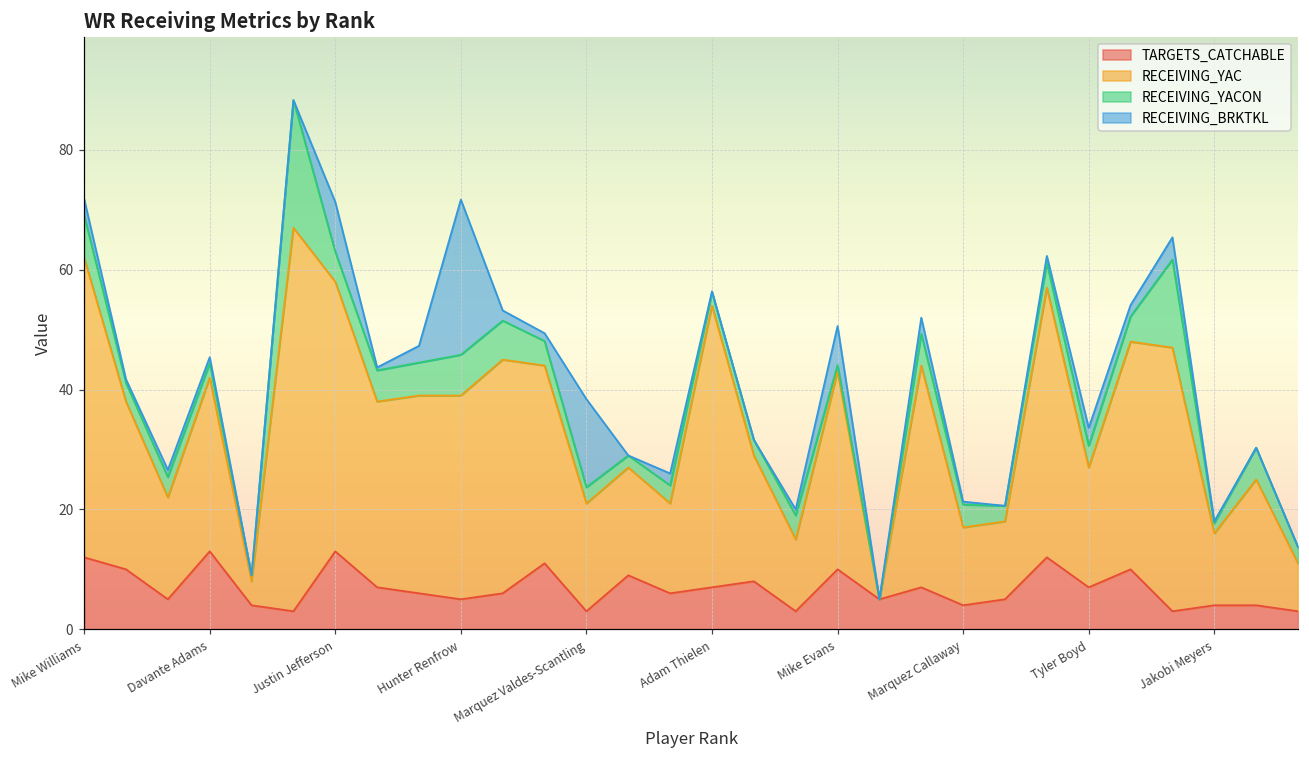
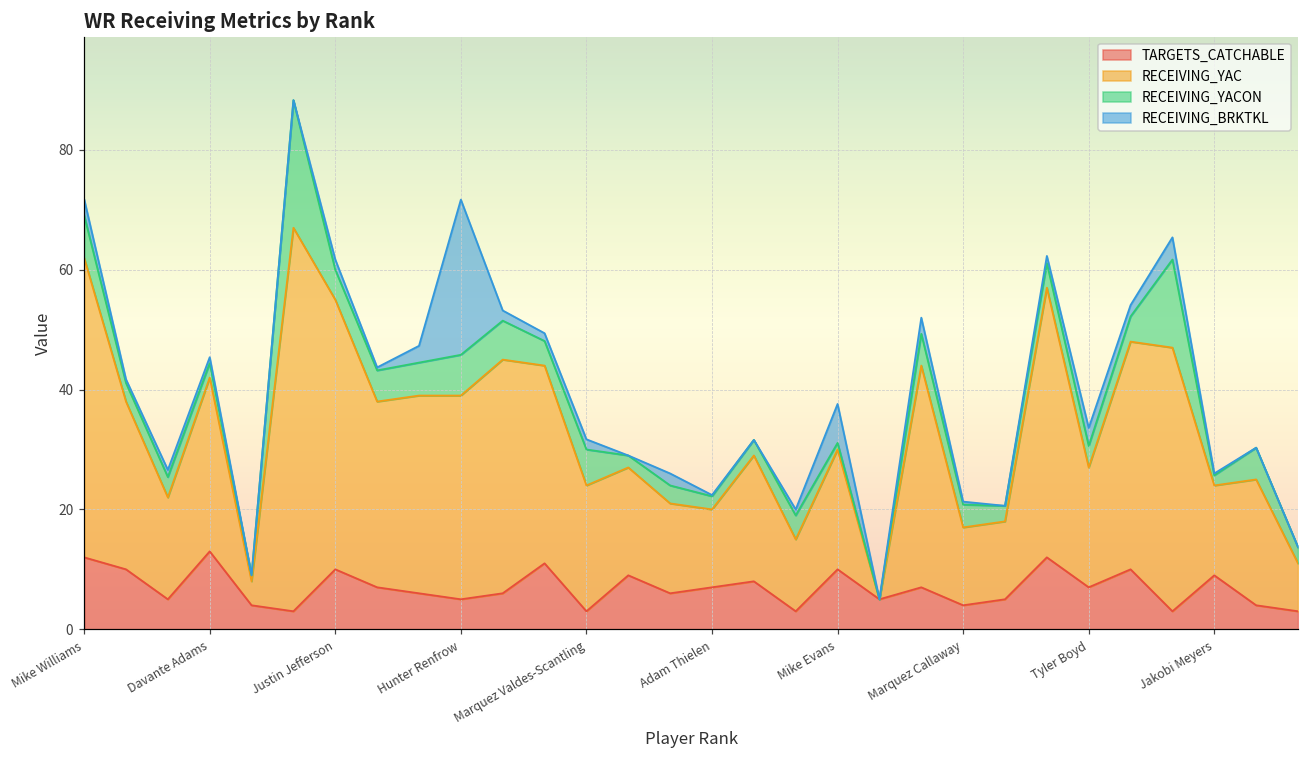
TARGETS_CATCHABLE, Justin Jefferson: 13 -> 10
RECEIVING_BRKTKL, Justin Jefferson: 8 -> 2
RECEIVING_YAC, Marquez Valdes-Scantling: 18 -> 21
RECEIVING_YACON, Marquez Valdes-Scantling: 3 -> 6
RECEIVING_BRKTKL, Marquez Valdes-Scantling: 15 -> 2
RECEIVING_YAC, Adam Thielen: 47 -> 13
RECEIVING_YAC, Mike Evans: 33 -> 20
TARGETS_CATCHABLE, Jakobi Meyers: 4 -> 9
RECEIVING_YAC, Jakobi Meyers: 12 -> 15
